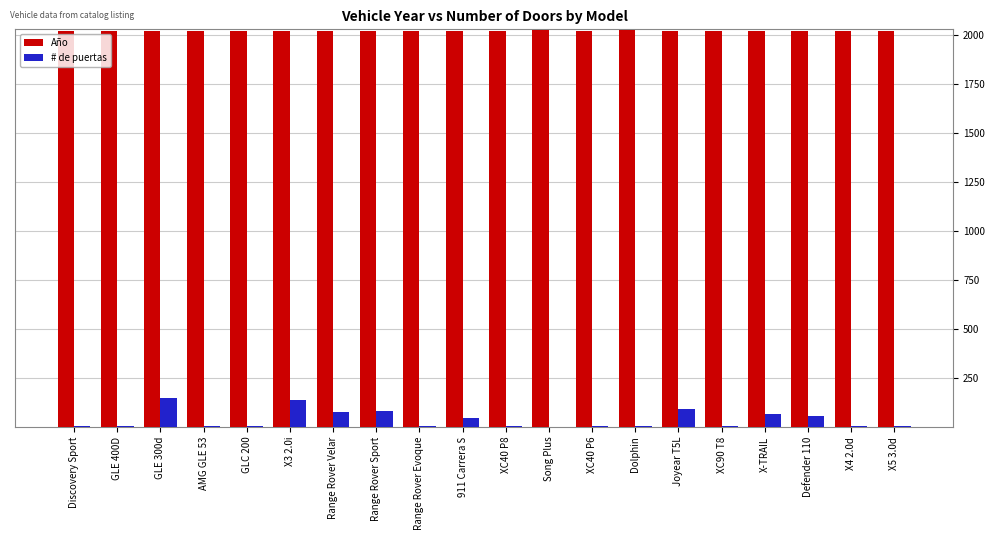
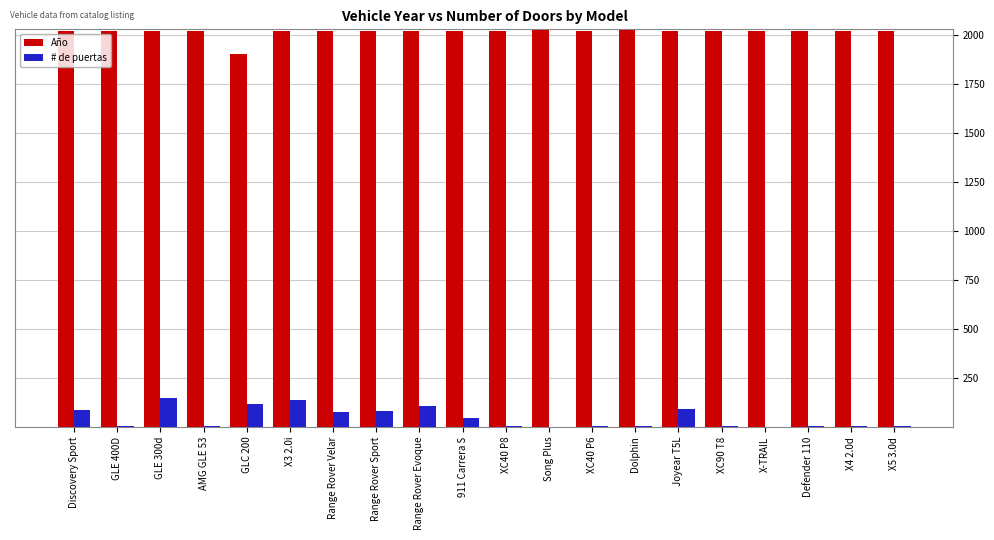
# de puertas, Discovery Sport: 10 -> 90
Año, GLC 200: 2020 -> 1900
# de puertas, GLC 200: 10 -> 120
# de puertas, Range Rover Evoque: 10 -> 110
# de puertas, X-TRAIL: 70 -> 0
# de puertas, Defender 110: 60 -> 10
